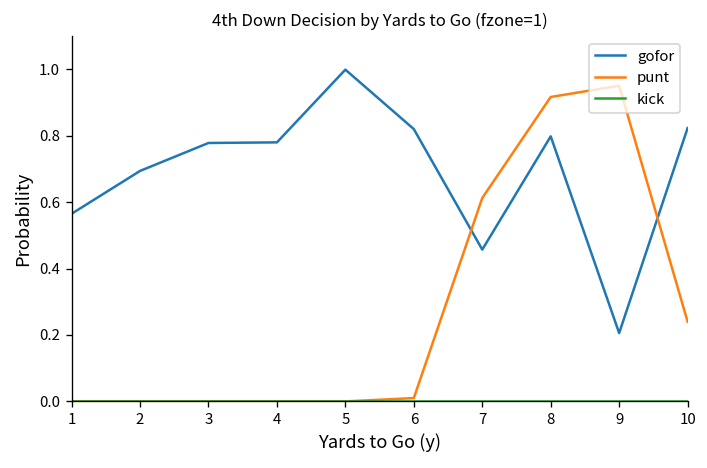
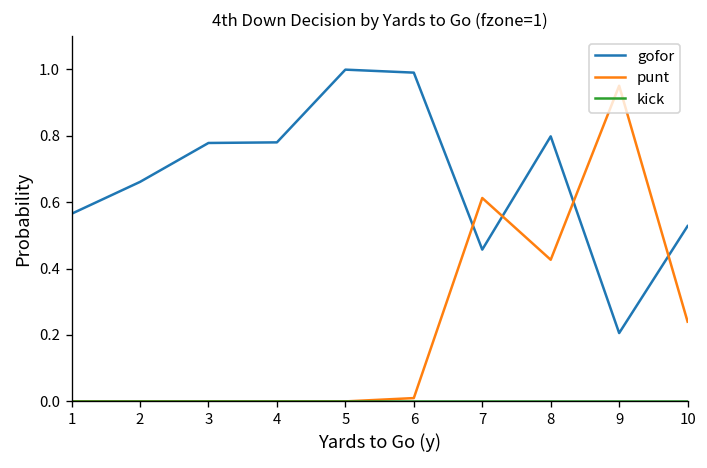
gofor, 2: 0.69 -> 0.66
gofor, 6: 0.82 -> 0.99
punt, 8: 0.92 -> 0.43
gofor, 10: 0.82 -> 0.53
